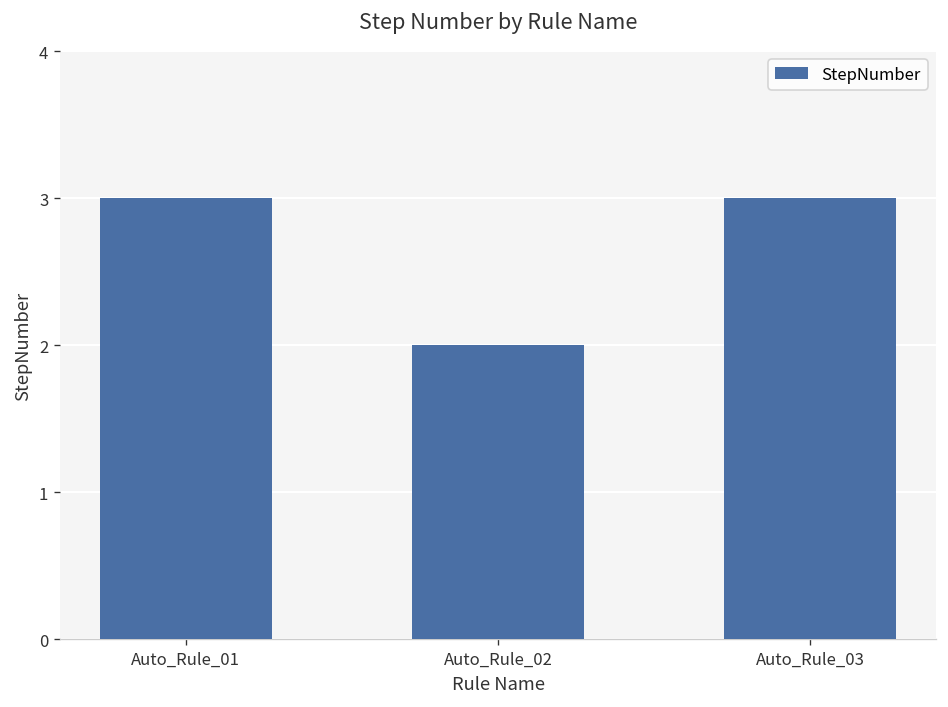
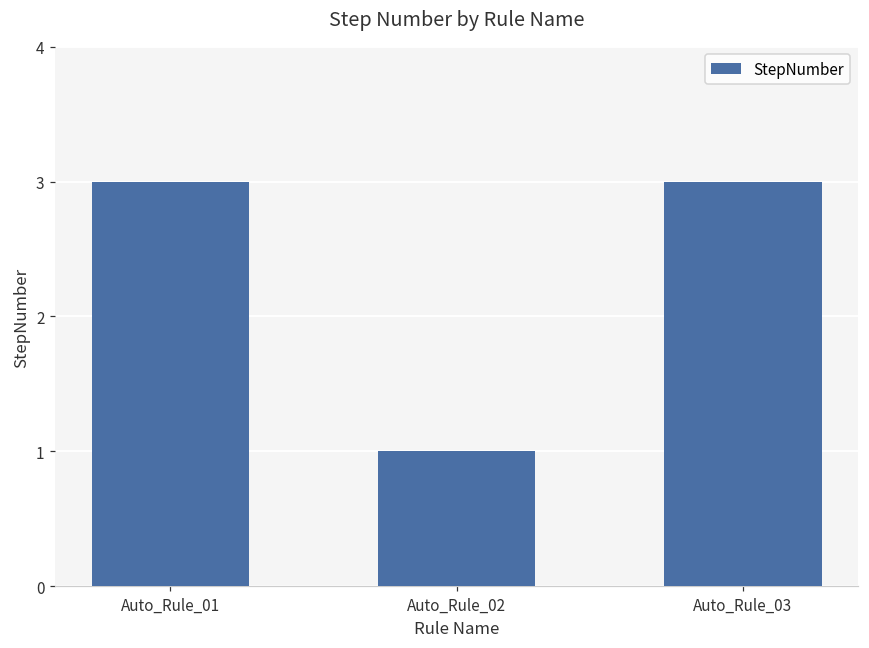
Auto_Rule_02: 2 -> 1
